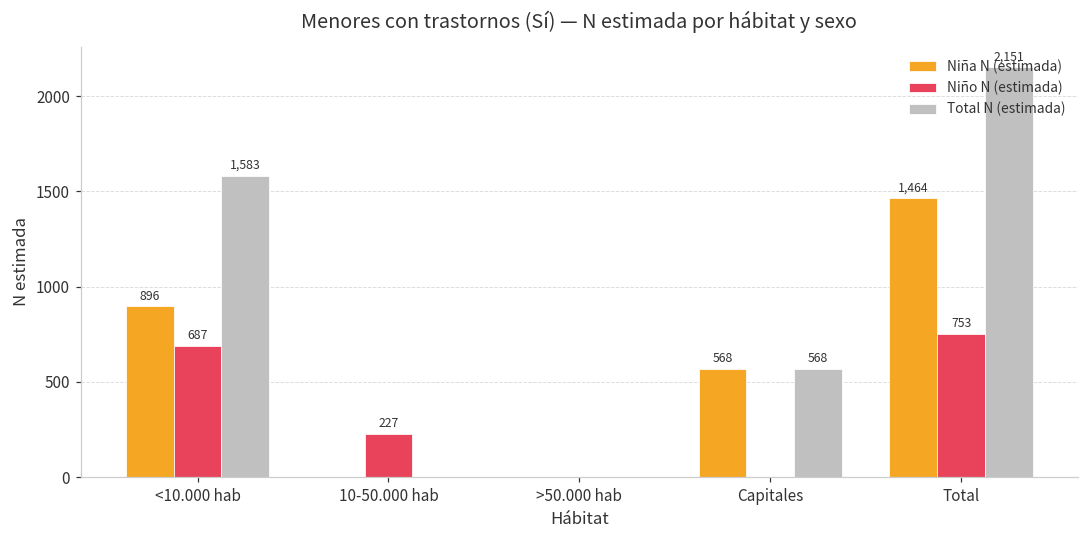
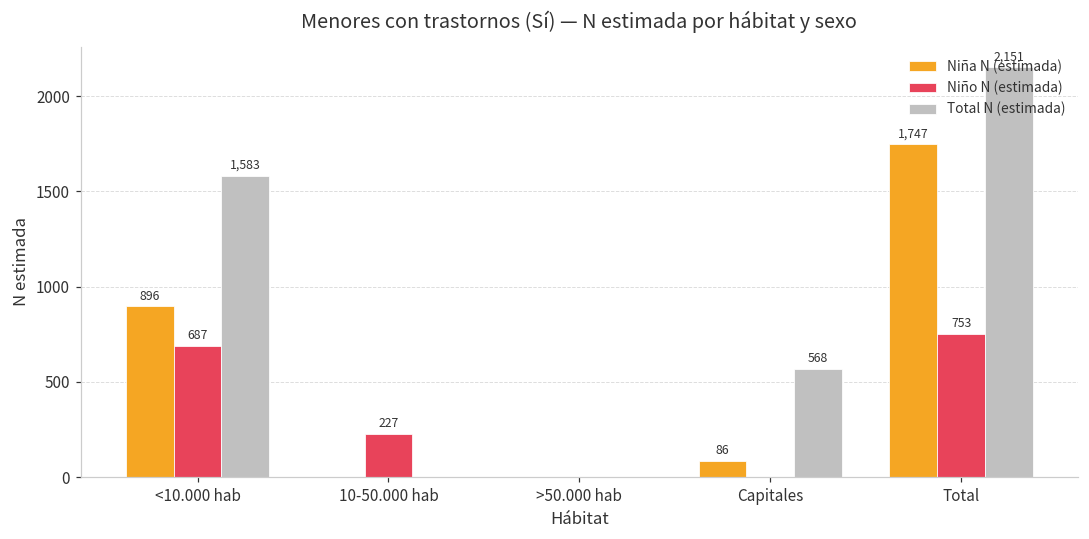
Niña N (estimada), Capitales: 568 -> 86
Niña N (estimada), Total: 1,464 -> 1,747
